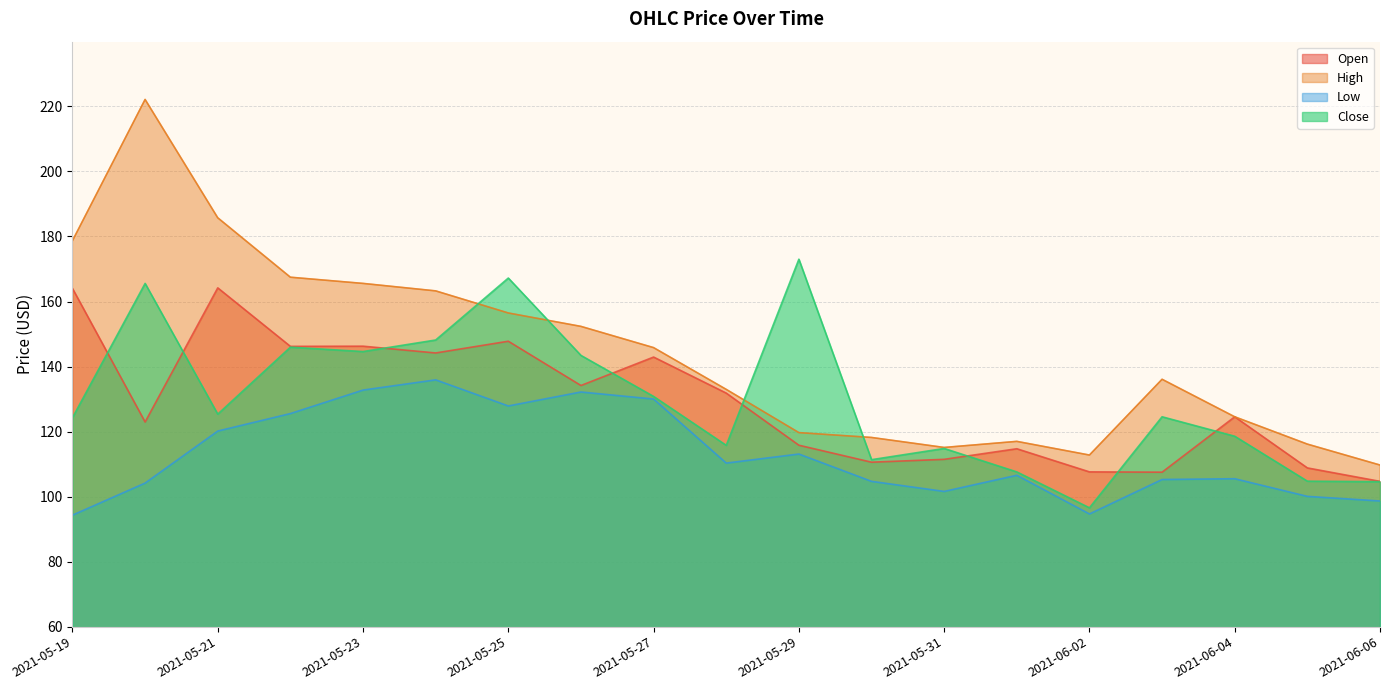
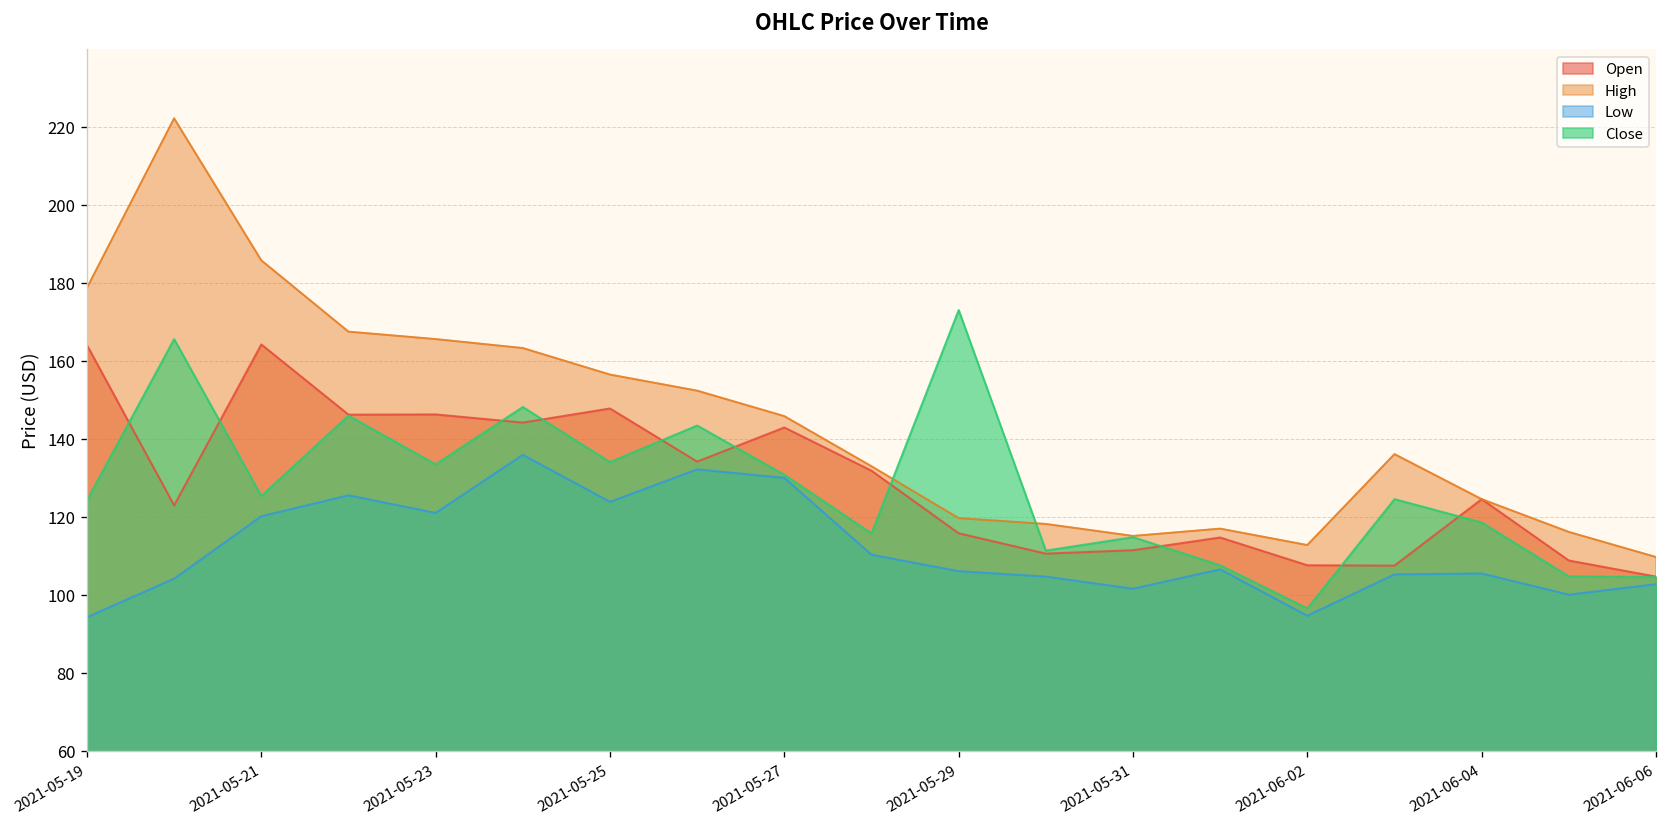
Low, 2021-05-23: 133 -> 121
Close, 2021-05-23: 145 -> 133
Low, 2021-05-25: 128 -> 124
Close, 2021-05-25: 167 -> 134
Low, 2021-05-29: 113 -> 106
Low, 2021-06-06: 99 -> 103
